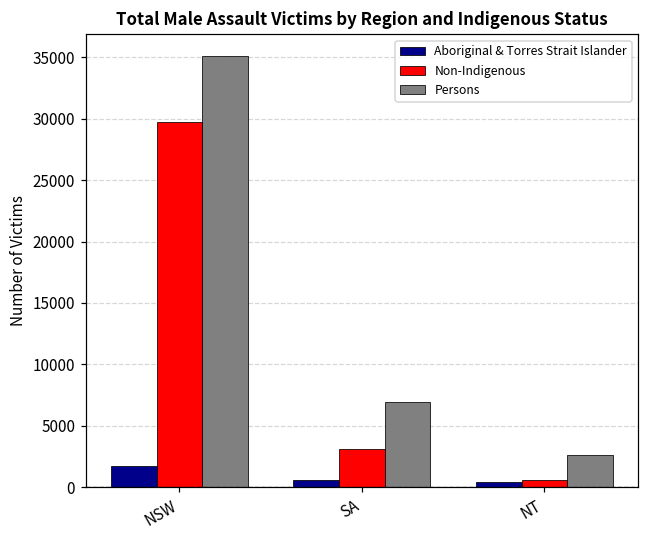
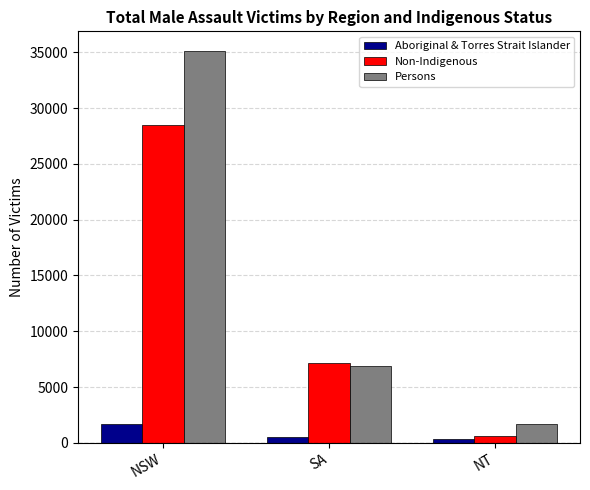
Non-Indigenous, NSW: 29800 -> 28500
Non-Indigenous, SA: 3100 -> 7100
Persons, NT: 2600 -> 1700
